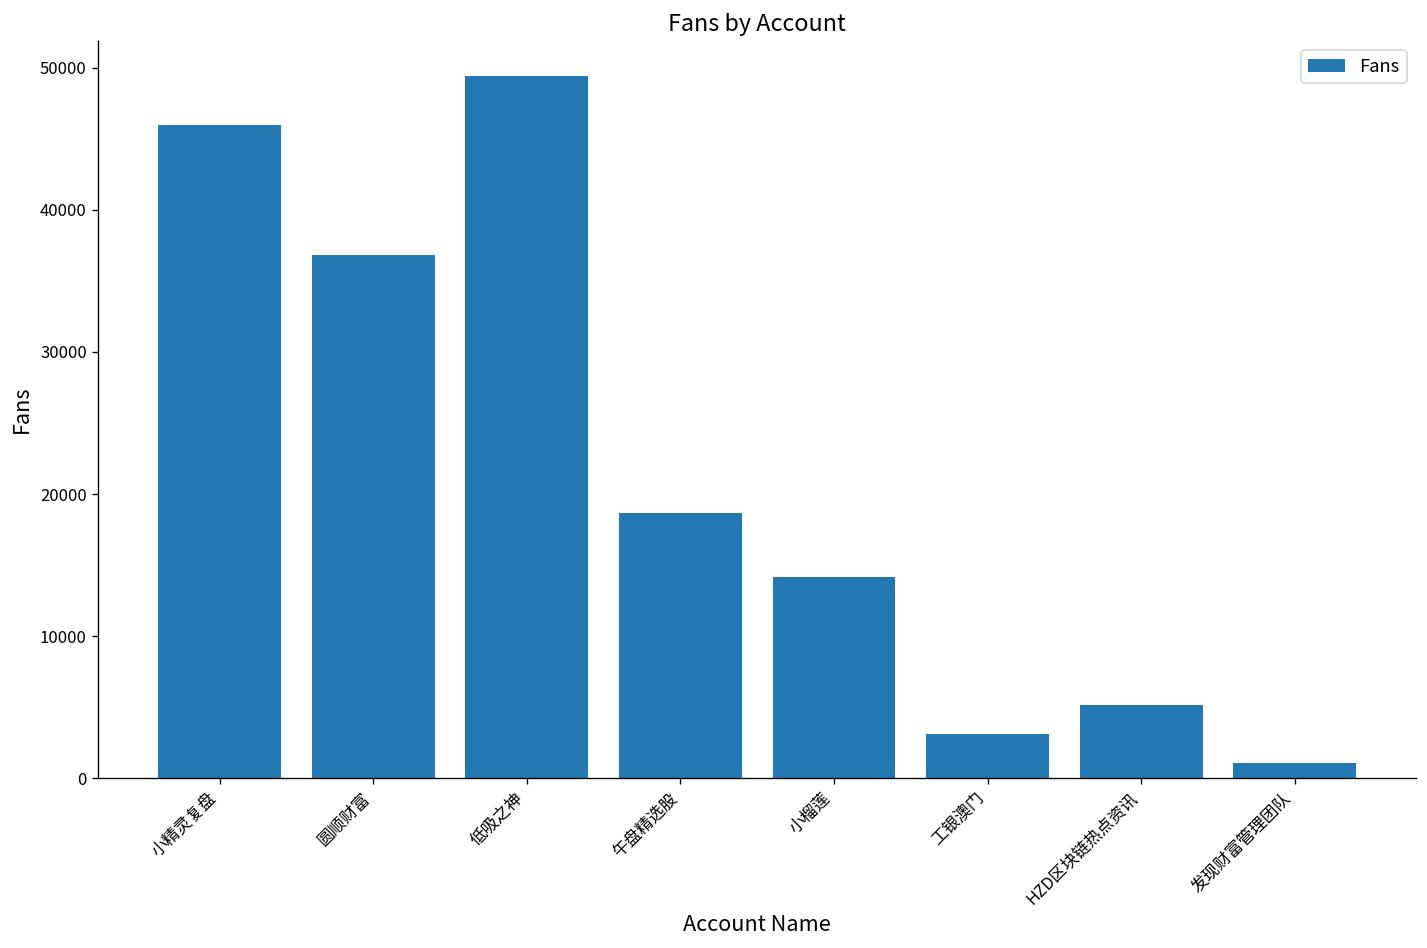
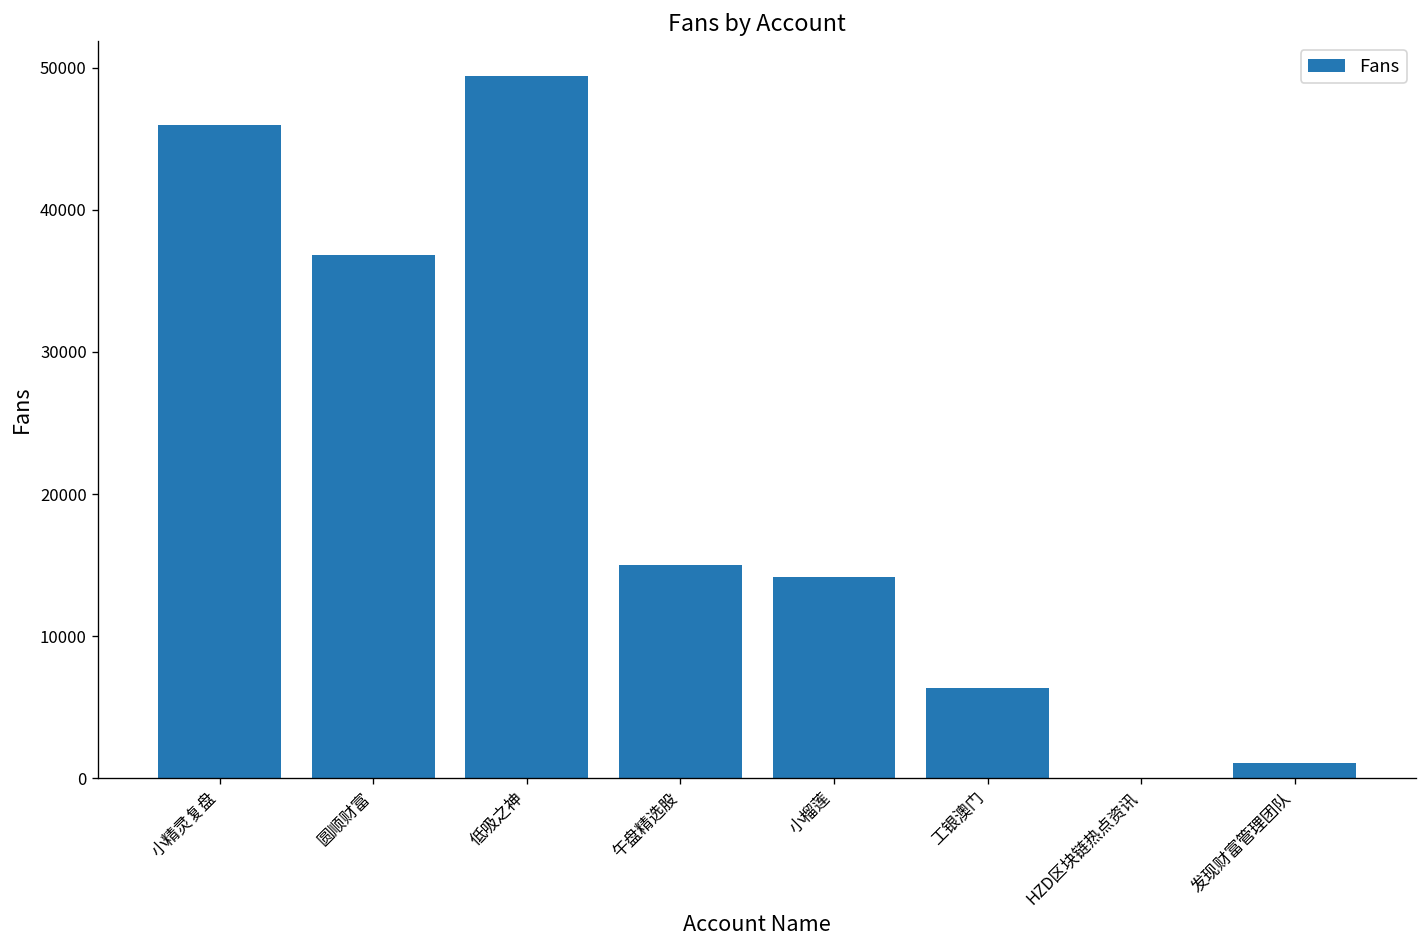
午盘精选股: 18700 -> 15000
工银澳门: 3100 -> 6400
HZD区块链热点资讯: 5100 -> 0
